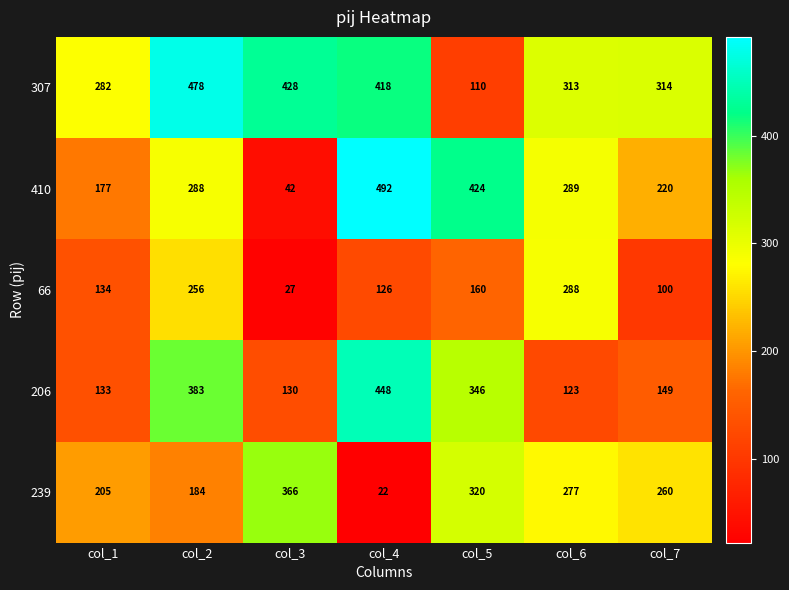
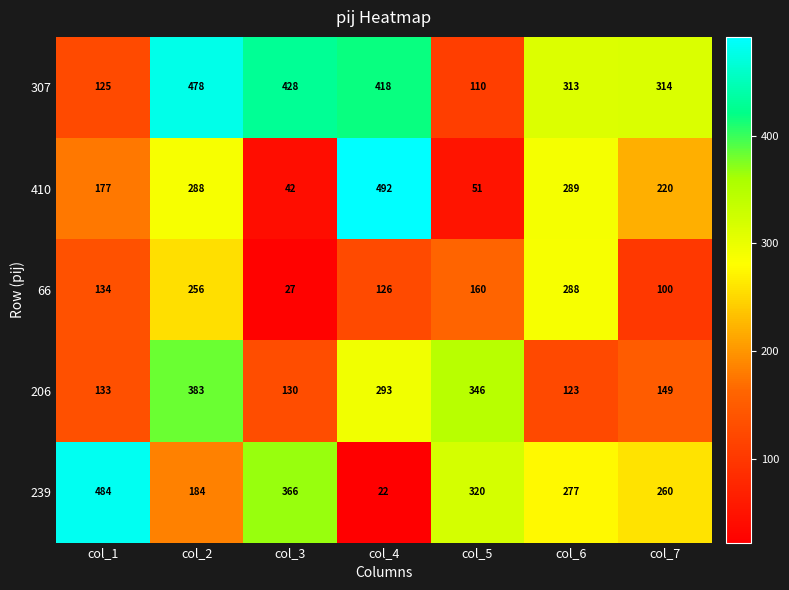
307, col_1: 282 -> 125
410, col_5: 424 -> 51
206, col_4: 448 -> 293
239, col_1: 205 -> 484
